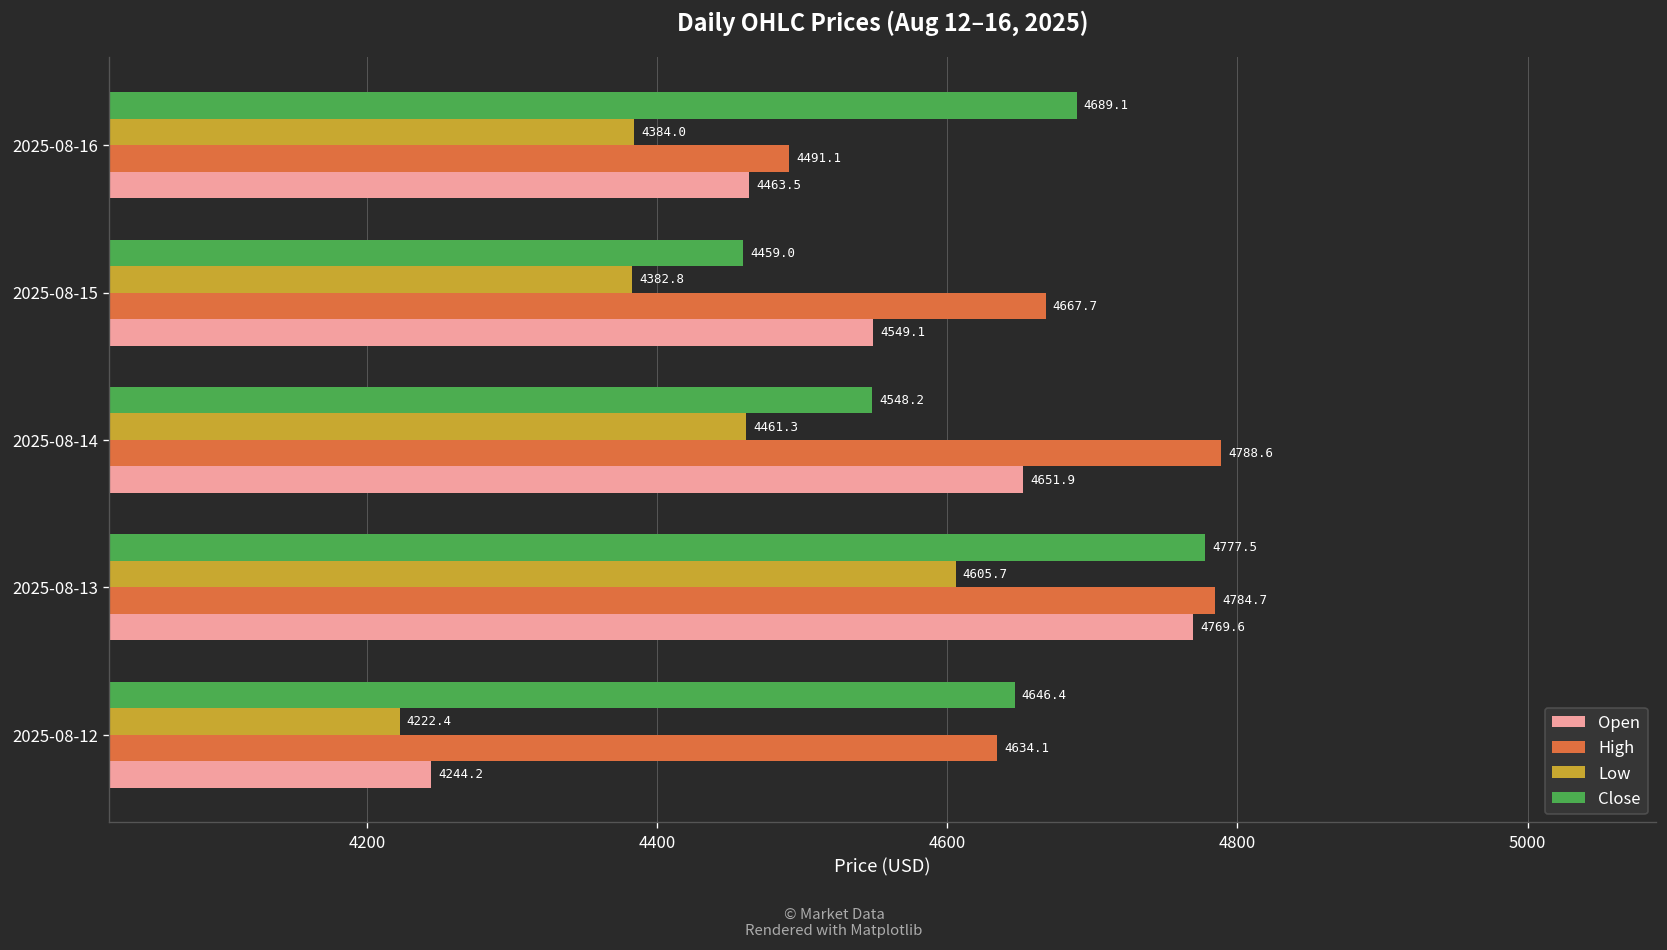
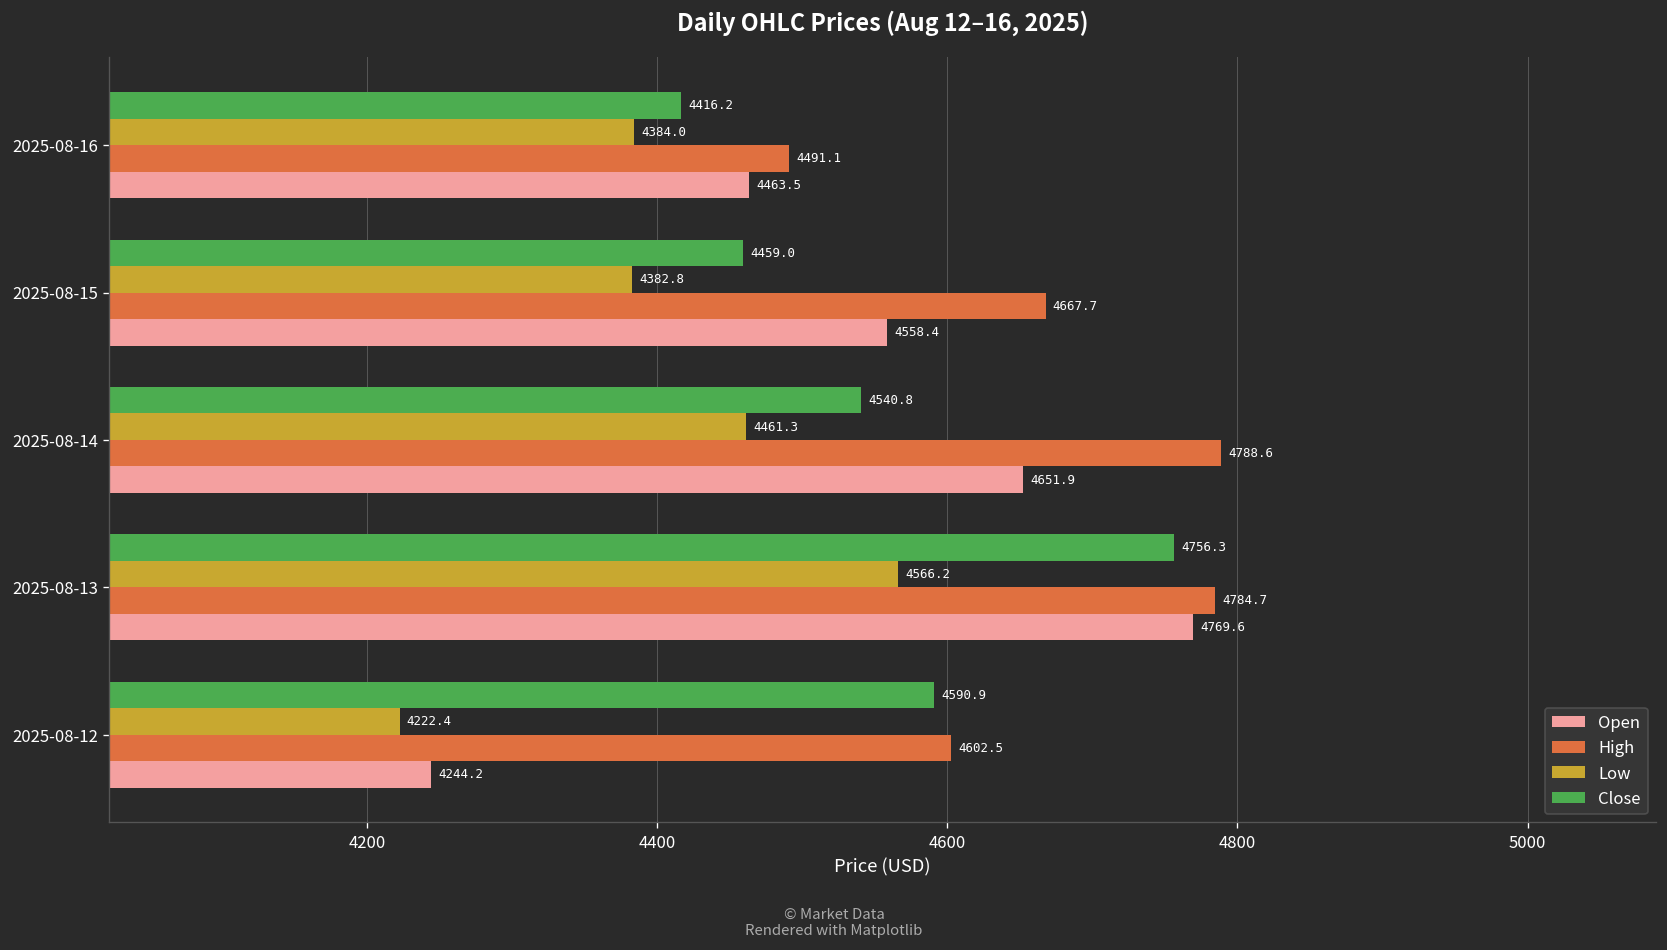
Close, 2025-08-16: 4689.1 -> 4416.2
Open, 2025-08-15: 4549.1 -> 4558.4
Close, 2025-08-14: 4548.2 -> 4540.8
Close, 2025-08-13: 4777.5 -> 4756.3
Low, 2025-08-13: 4605.7 -> 4566.2
Close, 2025-08-12: 4646.4 -> 4590.9
High, 2025-08-12: 4634.1 -> 4602.5
